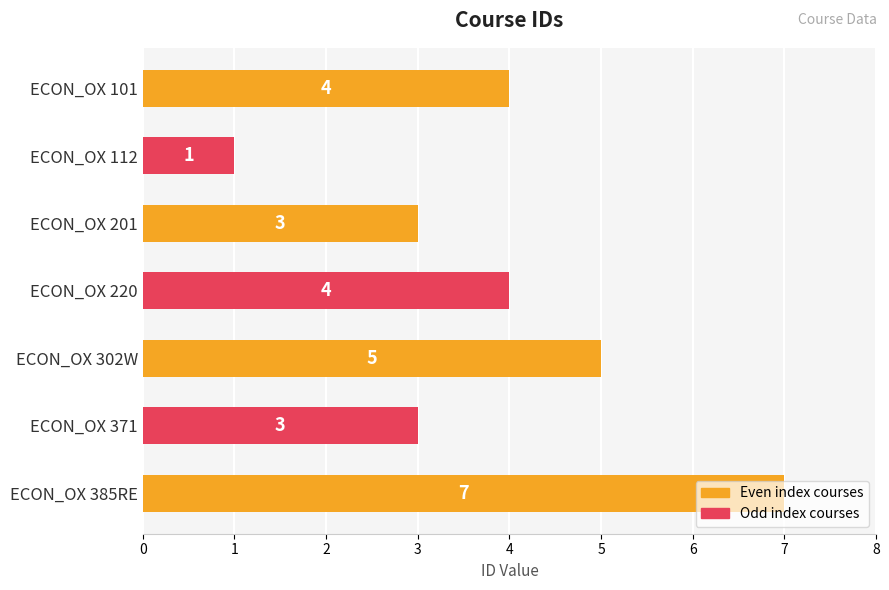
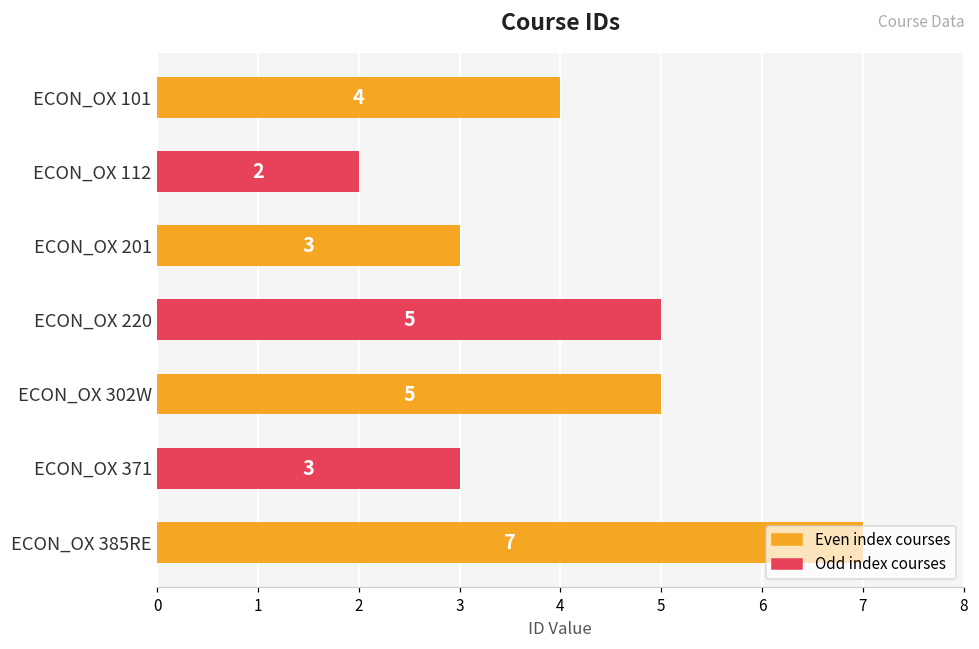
ECON_OX 112: 1 -> 2
ECON_OX 220: 4 -> 5
